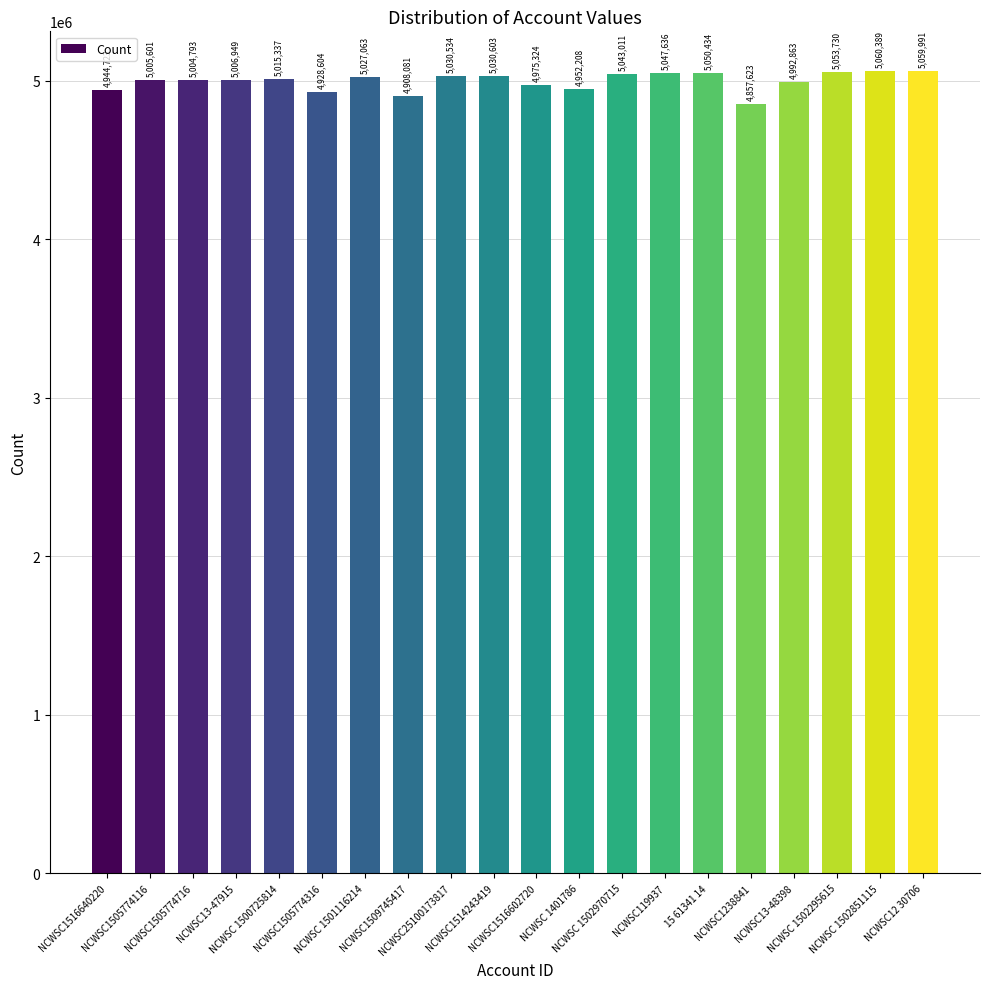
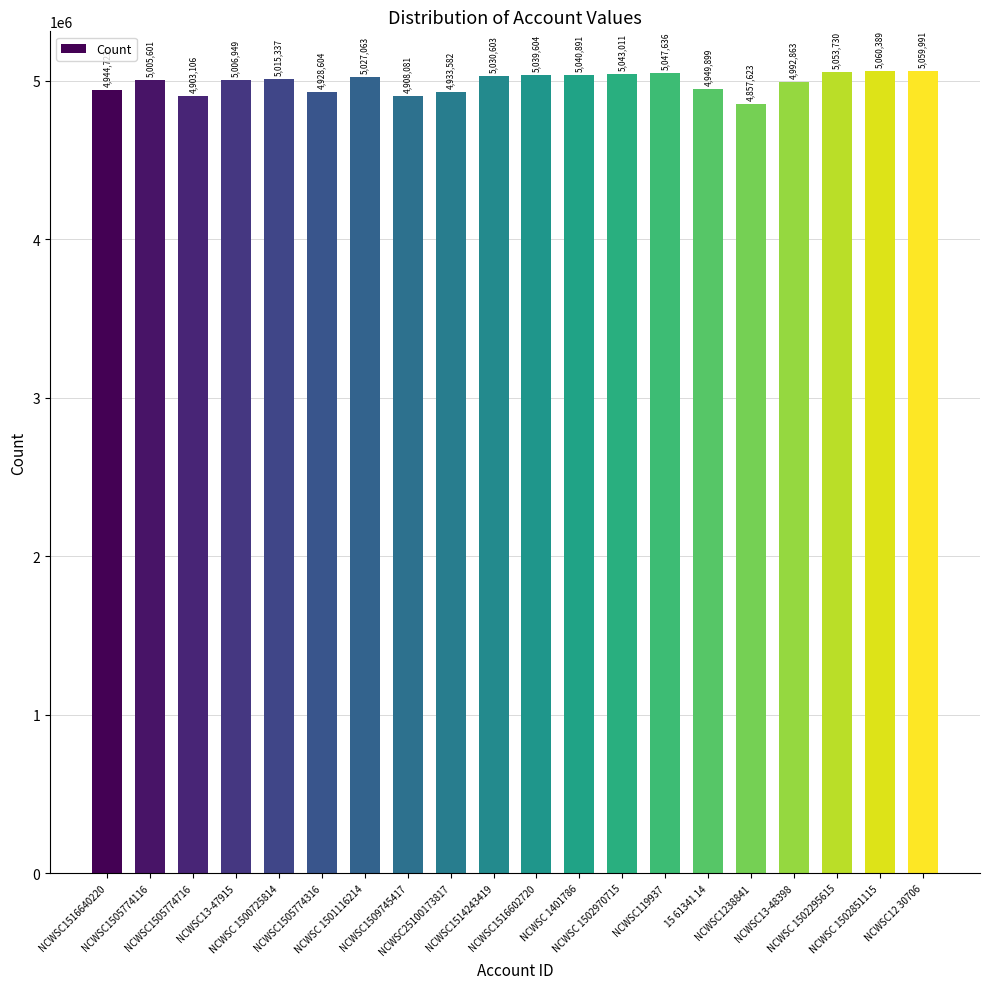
NCWSC1505774716: 5,004,793 -> 4,903,106
NCWSC25100173817: 5,030,534 -> 4,933,582
NCWSC1516602720: 4,975,324 -> 5,039,604
NCWSC 1401786: 4,952,208 -> 5,040,891
15 61341 14: 5,050,434 -> 4,949,899
